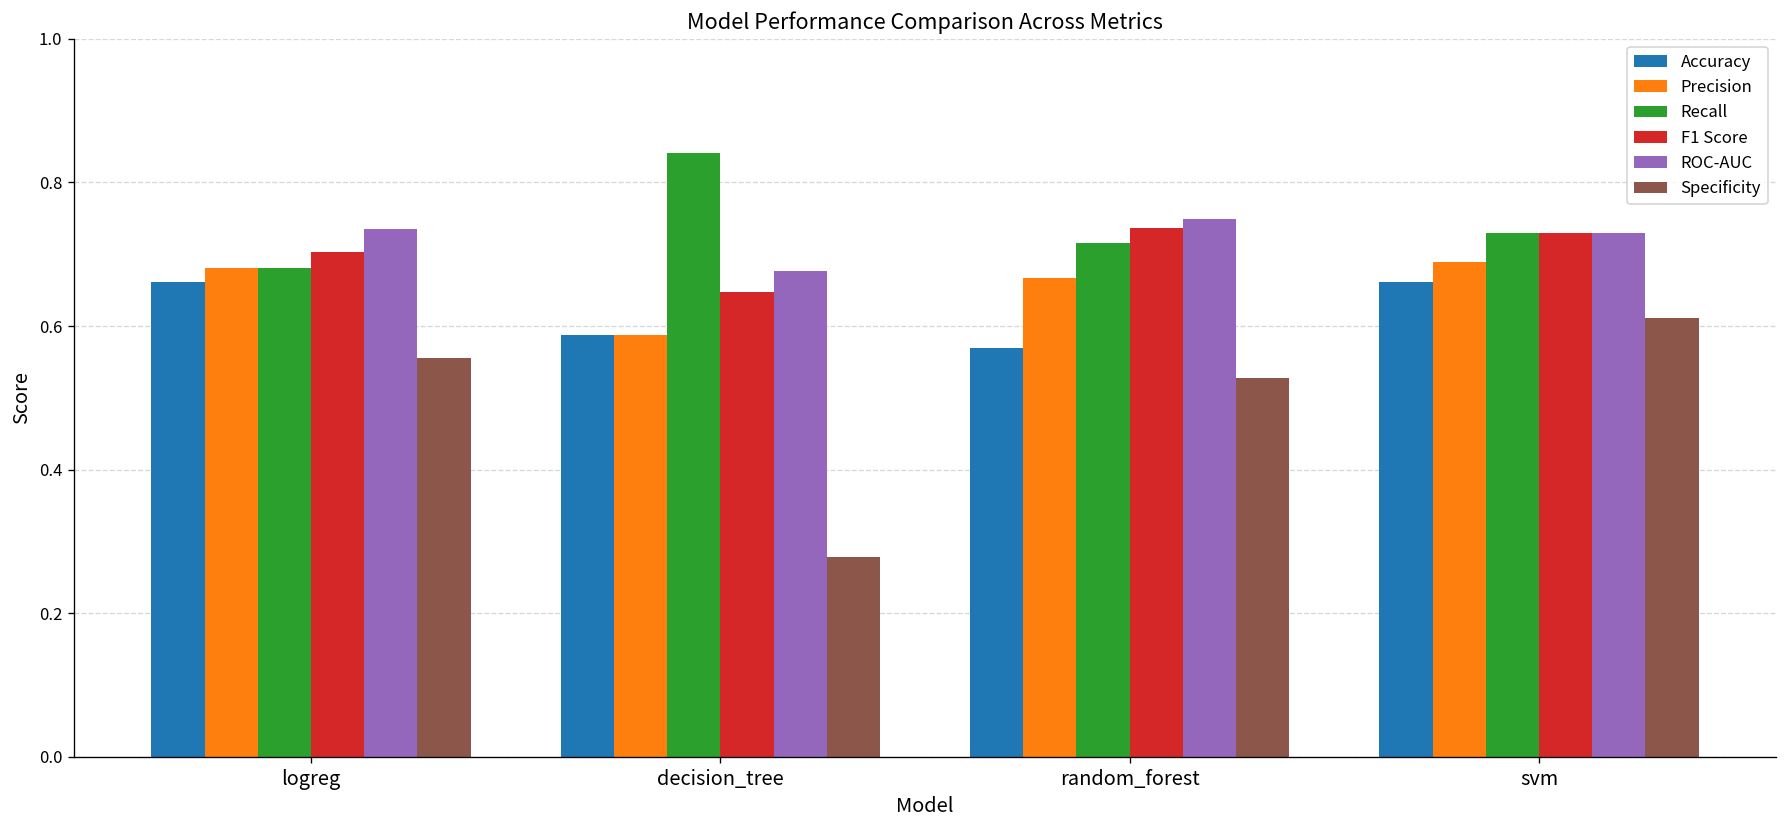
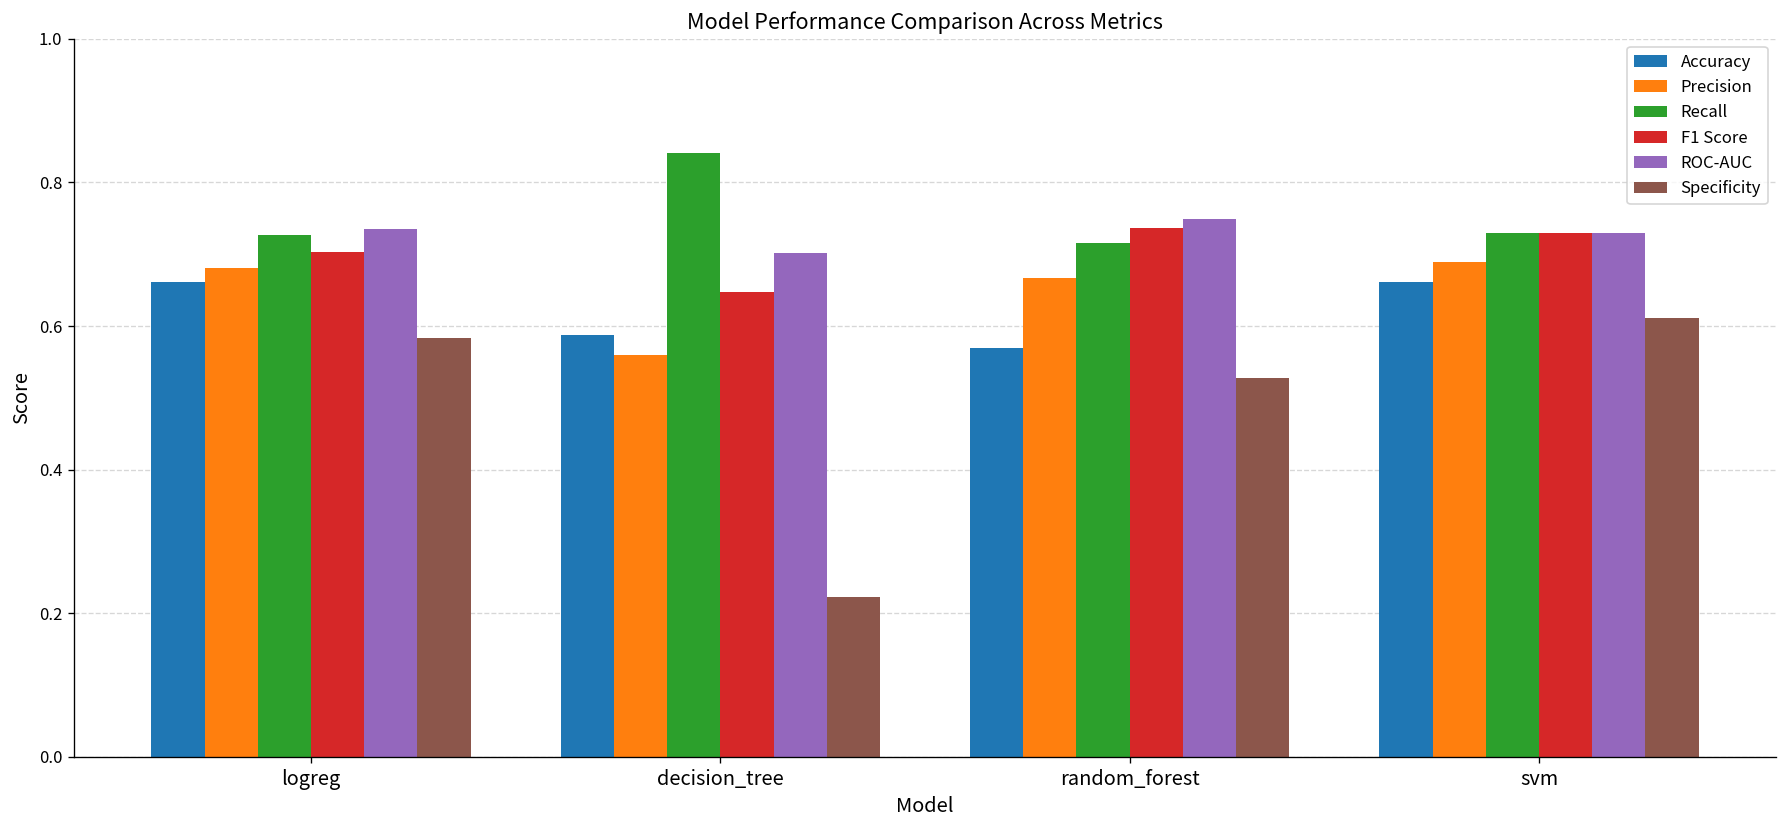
Recall, logreg: 0.68 -> 0.73
Specificity, logreg: 0.56 -> 0.58
Precision, decision_tree: 0.59 -> 0.56
ROC-AUC, decision_tree: 0.68 -> 0.70
Specificity, decision_tree: 0.28 -> 0.22
